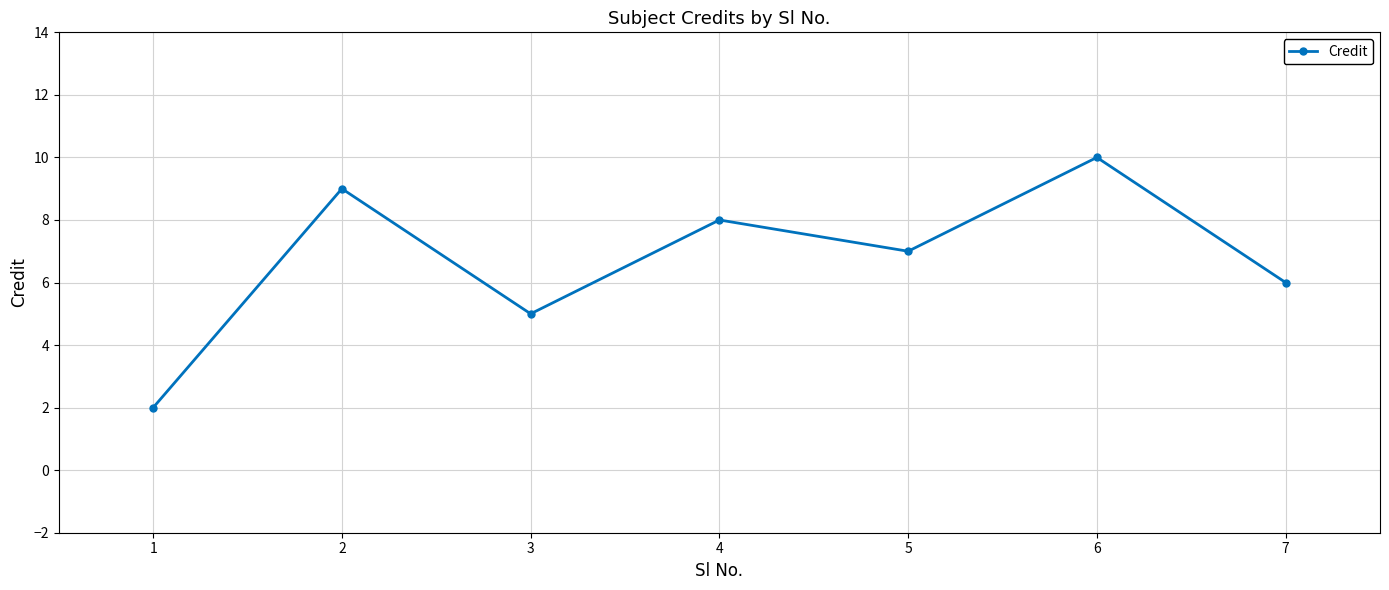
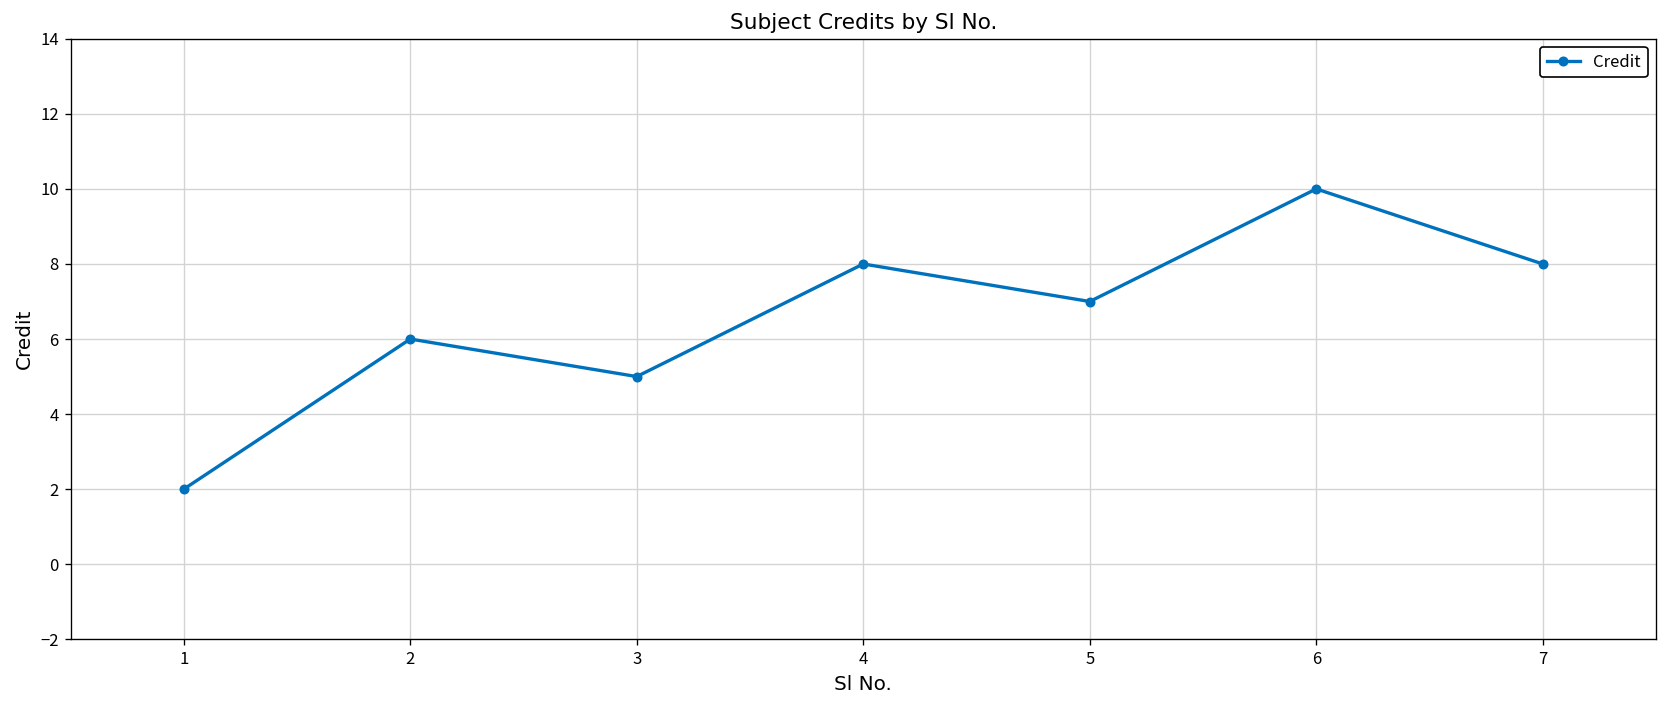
2: 9 -> 6
7: 6 -> 8
